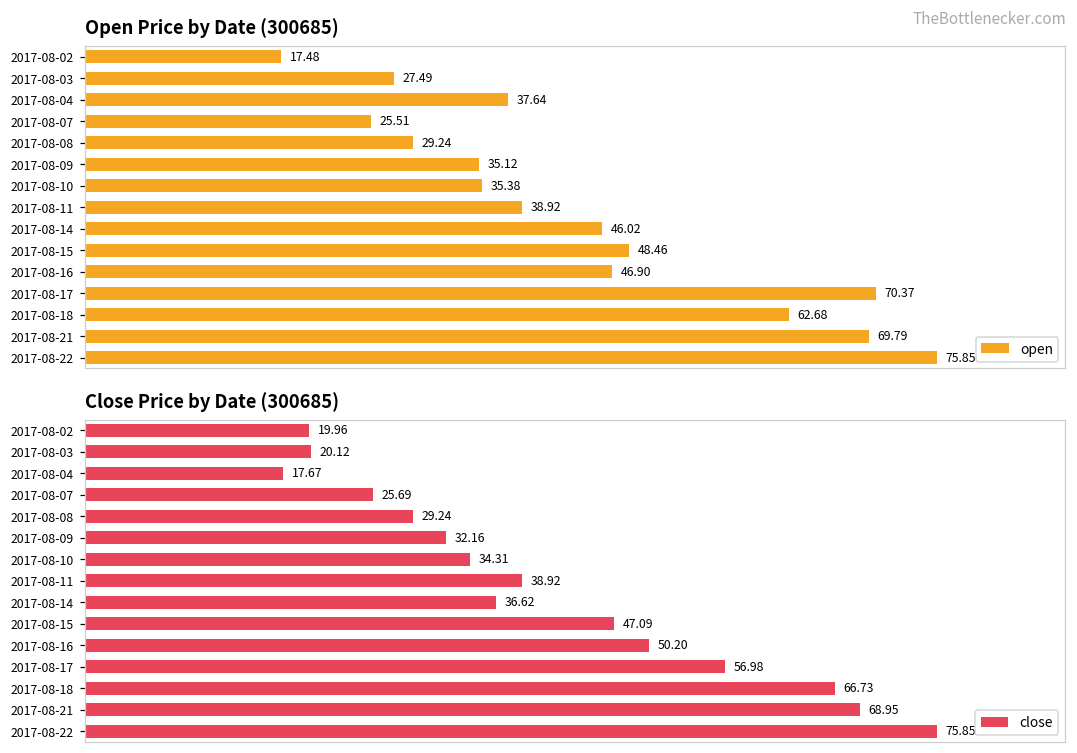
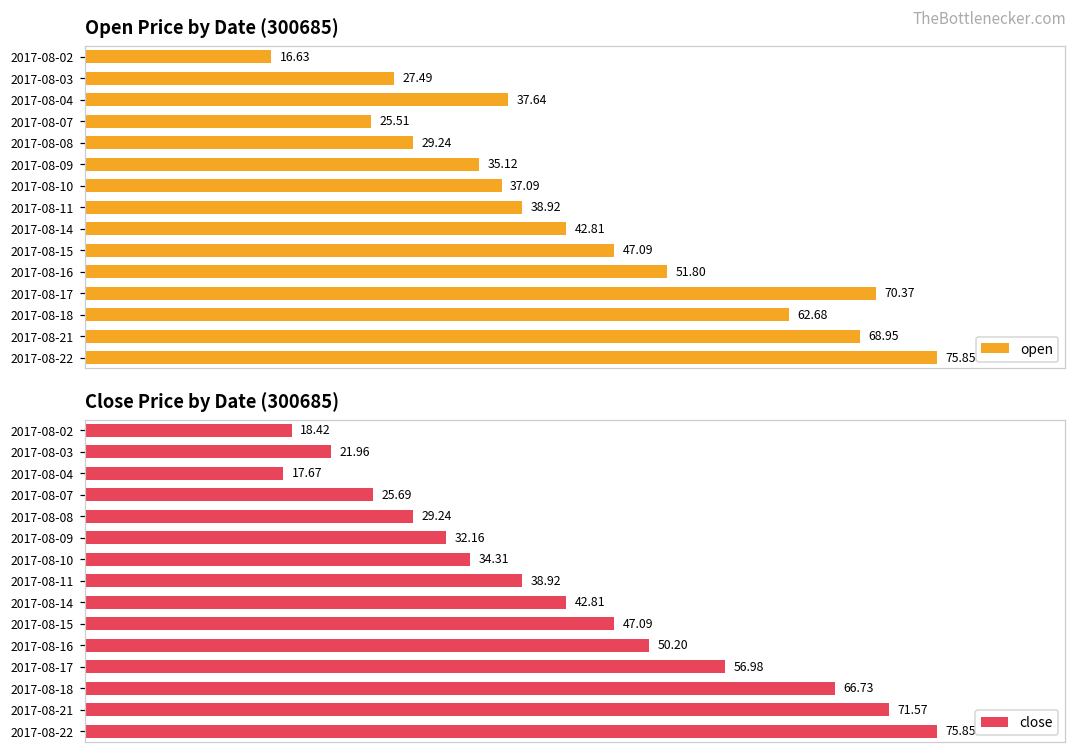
Open Price by Date (300685), 2017-08-02: 17.48 -> 16.63
Open Price by Date (300685), 2017-08-10: 35.38 -> 37.09
Open Price by Date (300685), 2017-08-14: 46.02 -> 42.81
Open Price by Date (300685), 2017-08-15: 48.46 -> 47.09
Open Price by Date (300685), 2017-08-16: 46.90 -> 51.80
Open Price by Date (300685), 2017-08-21: 69.79 -> 68.95
Close Price by Date (300685), 2017-08-02: 19.96 -> 18.42
Close Price by Date (300685), 2017-08-03: 20.12 -> 21.96
Close Price by Date (300685), 2017-08-14: 36.62 -> 42.81
Close Price by Date (300685), 2017-08-21: 68.95 -> 71.57
